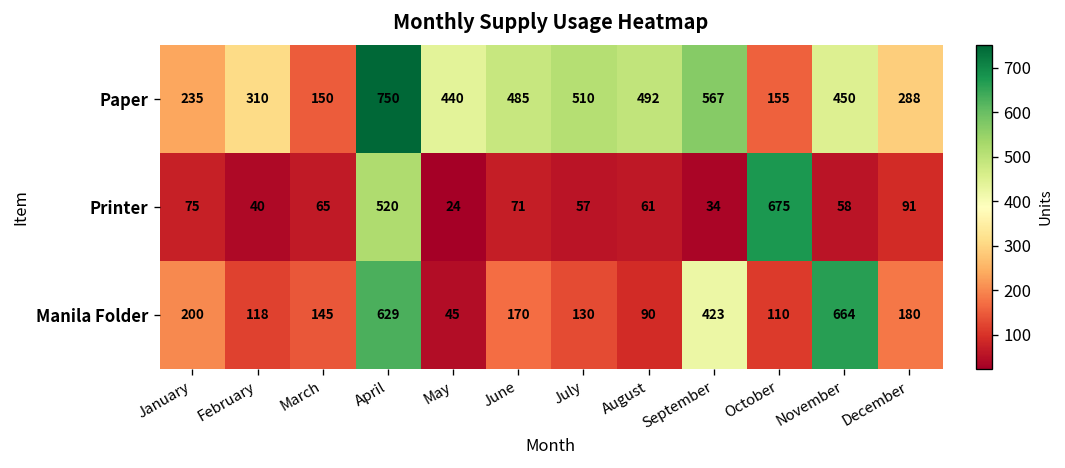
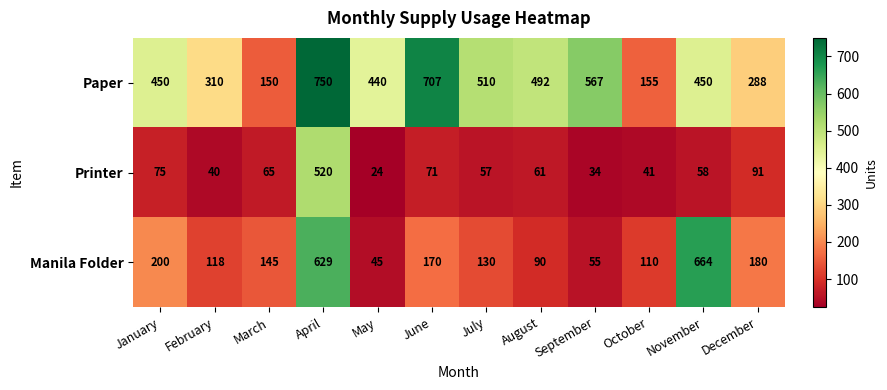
Paper, January: 235 -> 450
Paper, June: 485 -> 707
Printer, October: 675 -> 41
Manila Folder, September: 423 -> 55
